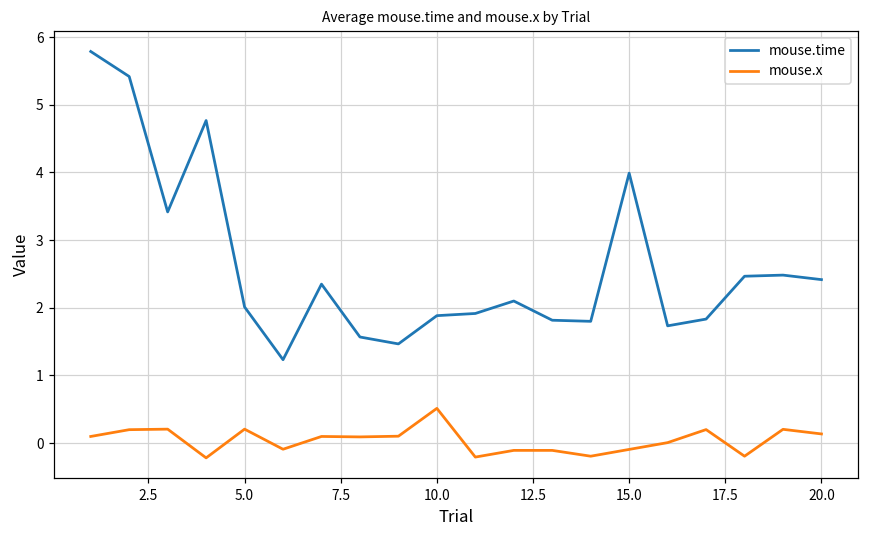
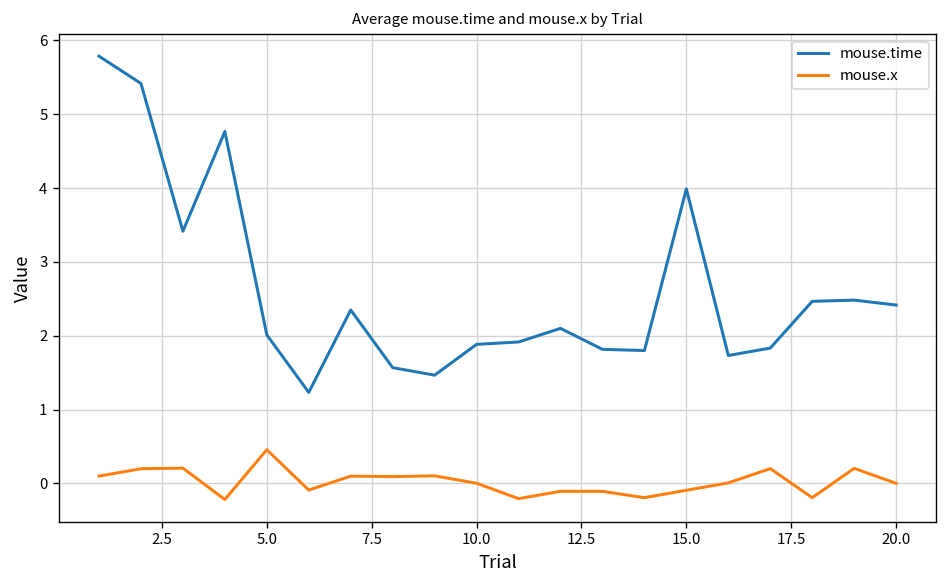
mouse.x, 5.0: 0.2 -> 0.5
mouse.x, 10.0: 0.5 -> 0.0
mouse.x, 20.0: 0.1 -> 0.0
